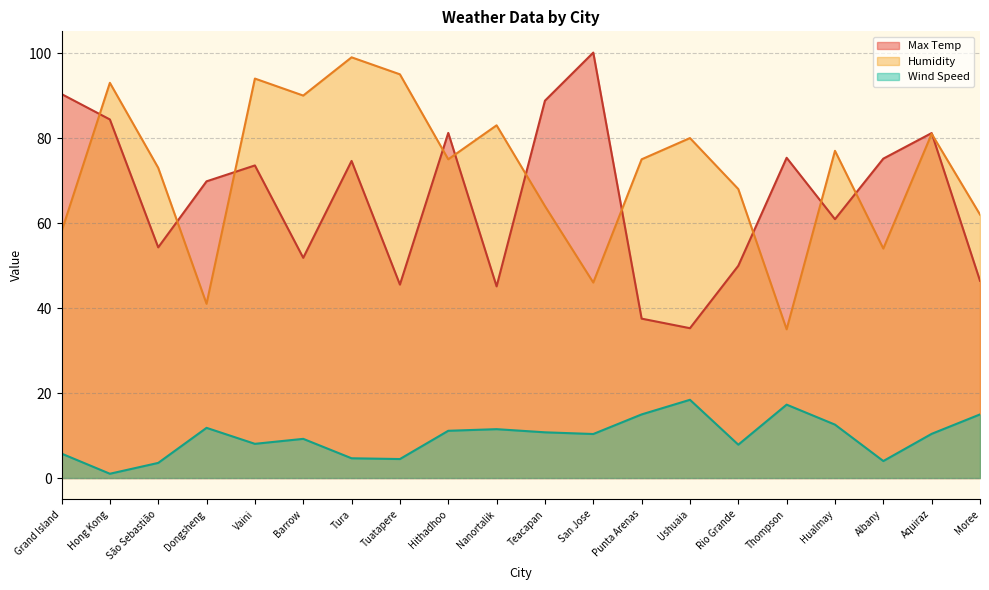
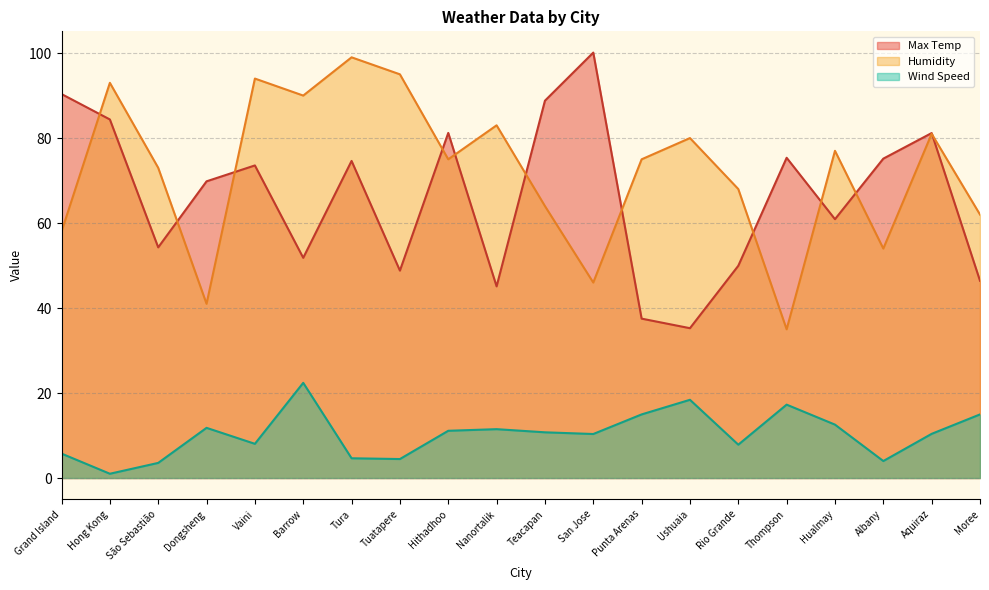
Wind Speed, Barrow: 9 -> 22
Max Temp, Tuatapere: 46 -> 49
